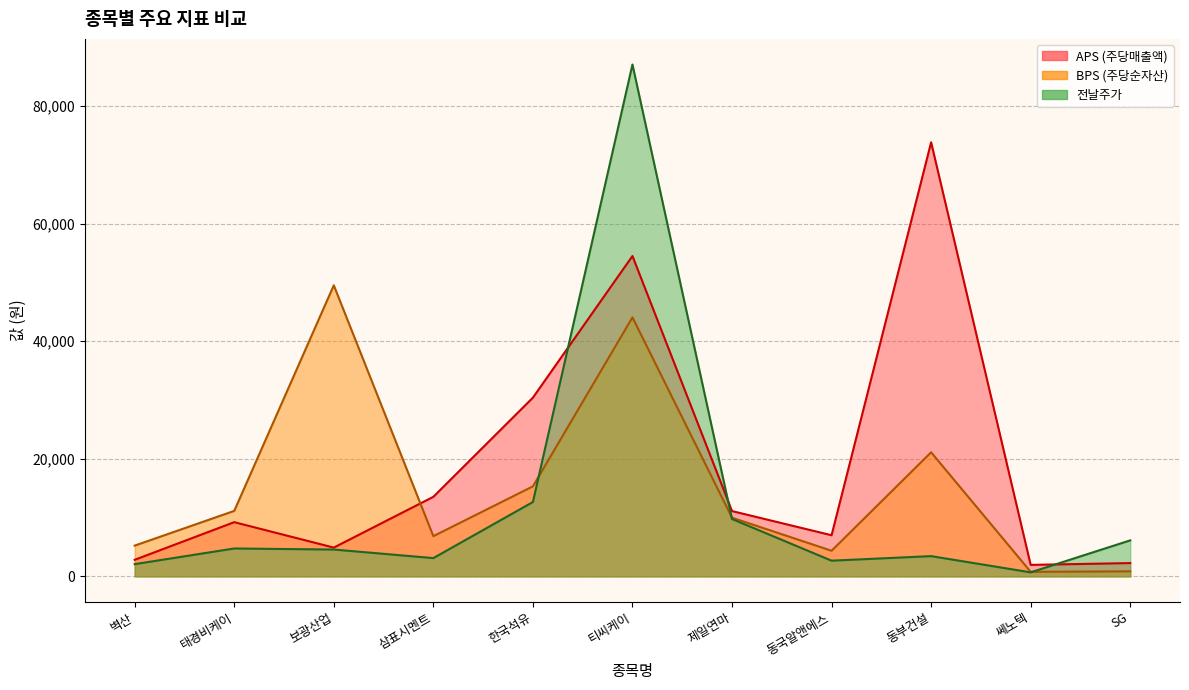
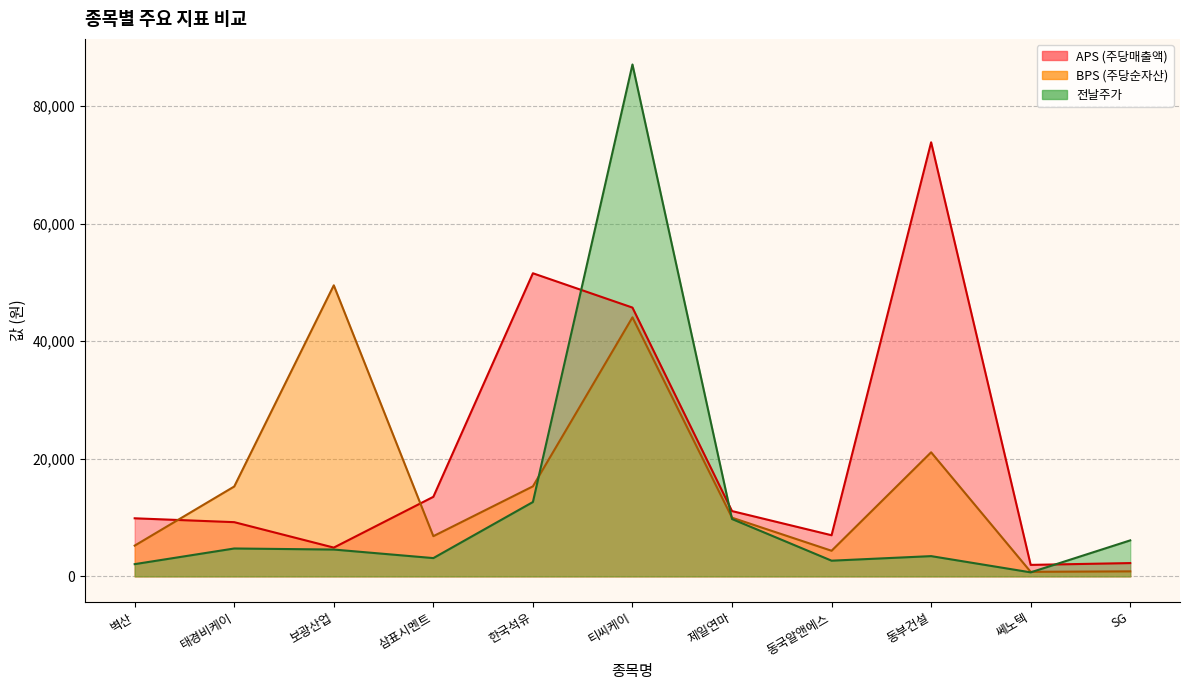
APS (주당매출액), 벽산: 3,000 -> 10,000
BPS (주당순자산), 태경비케이: 11,000 -> 15,000
APS (주당매출액), 한국석유: 30,000 -> 52,000
APS (주당매출액), 티씨케이: 55,000 -> 46,000
